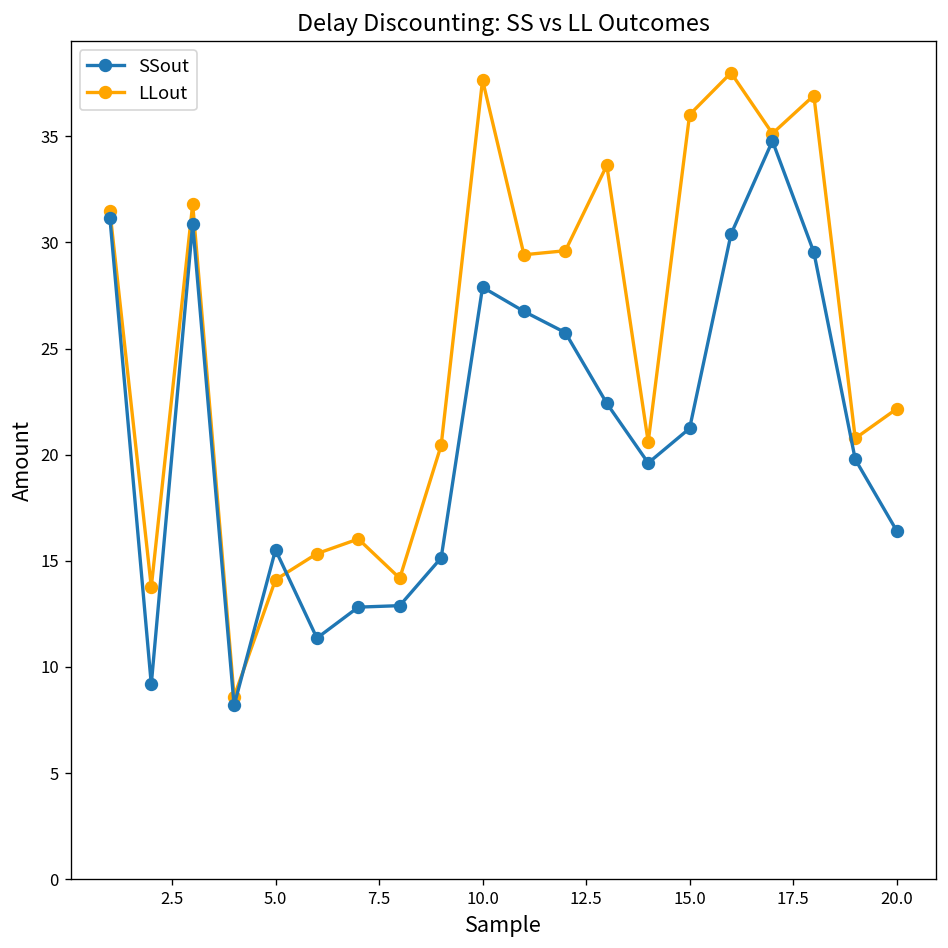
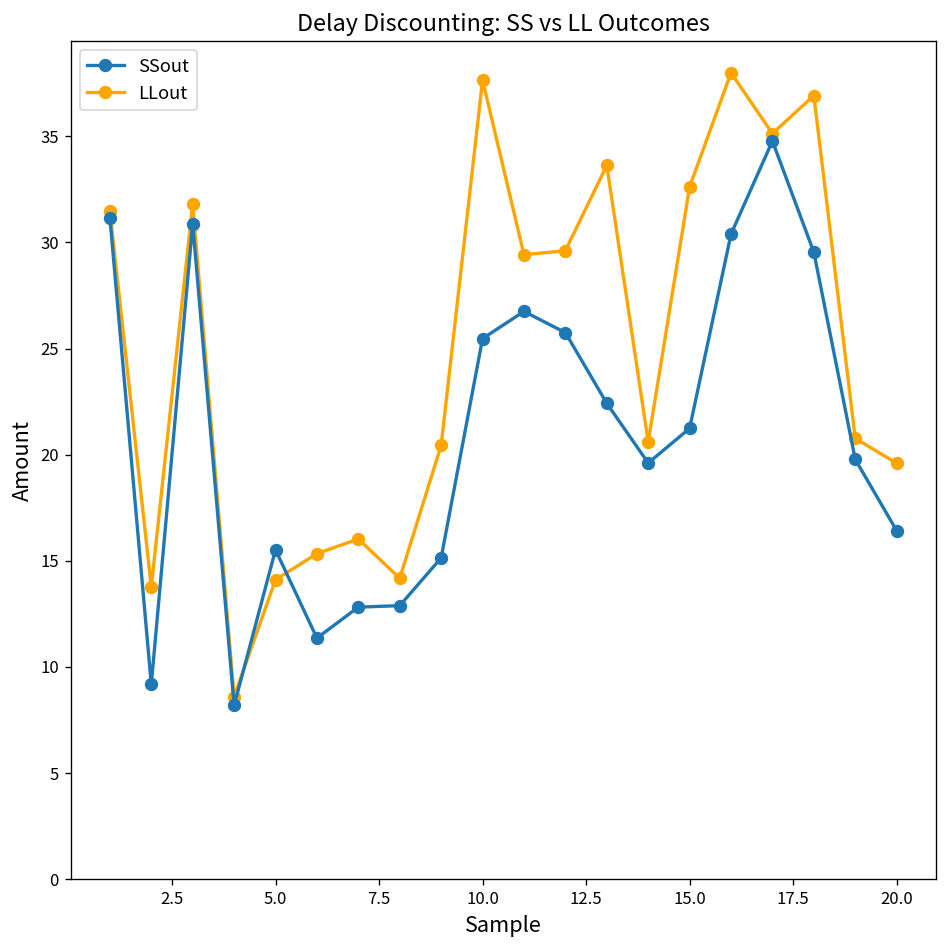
SSout, 10.0: 27.9 -> 25.5
LLout, 15.0: 36.0 -> 32.6
LLout, 20.0: 22.2 -> 19.6
